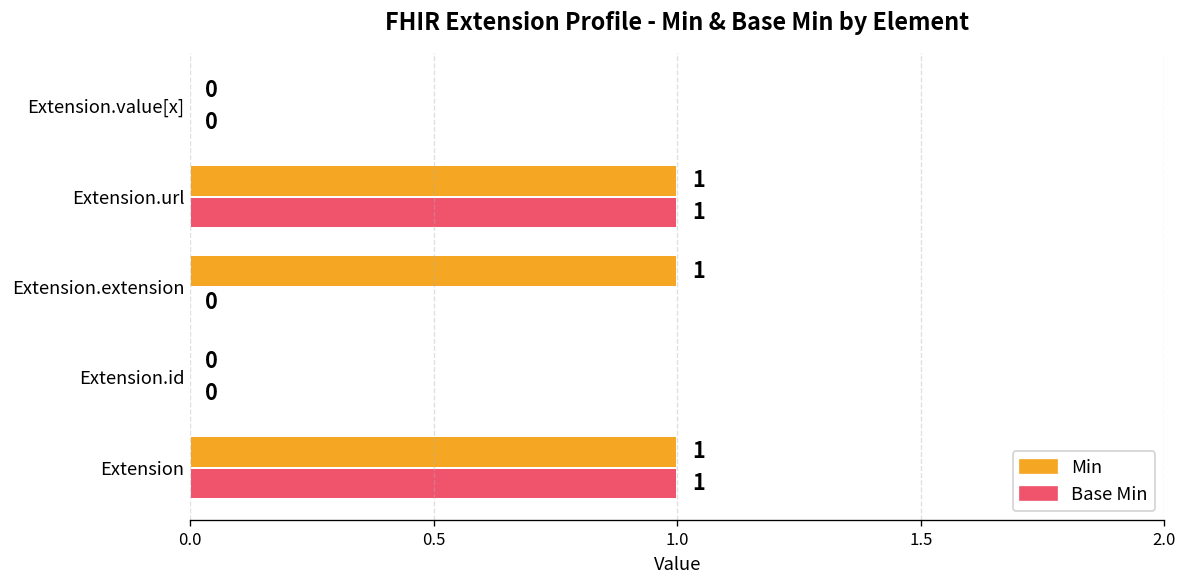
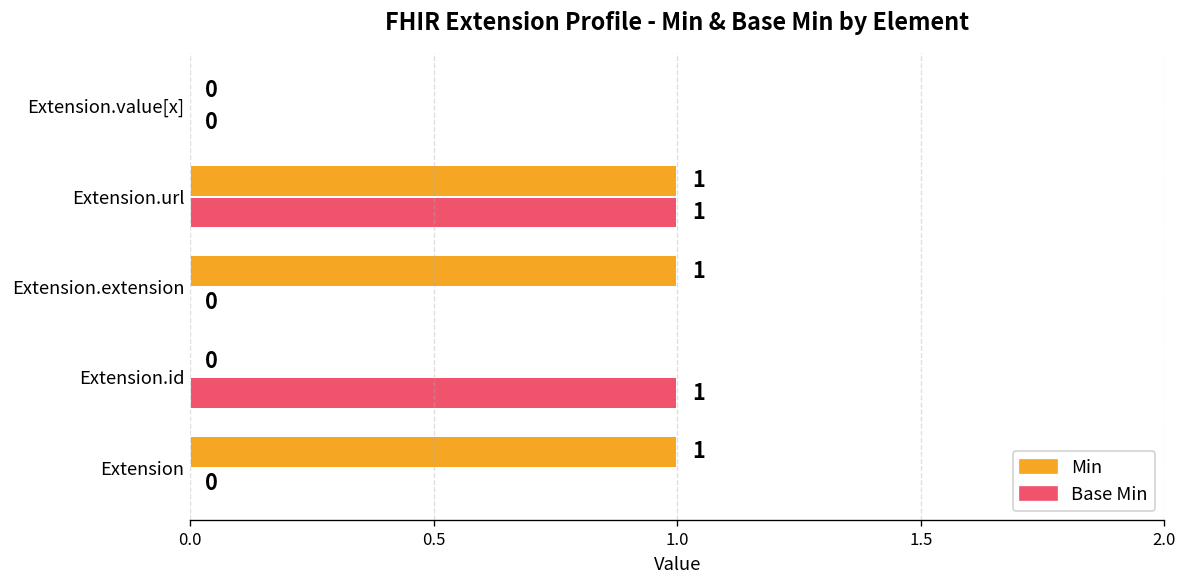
Base Min, Extension.id: 0 -> 1
Base Min, Extension: 1 -> 0
